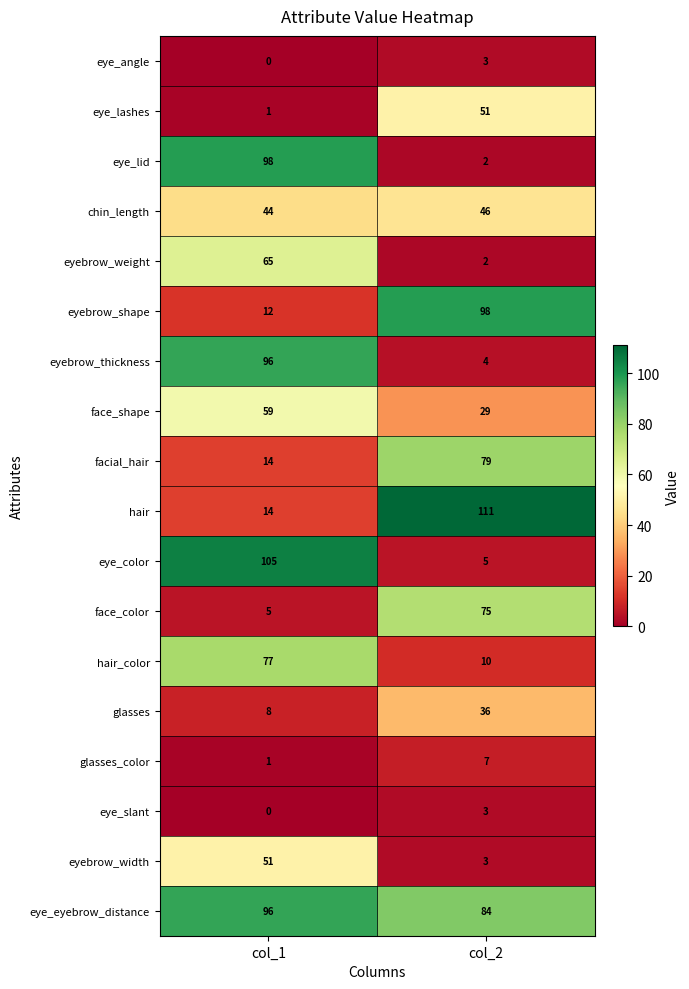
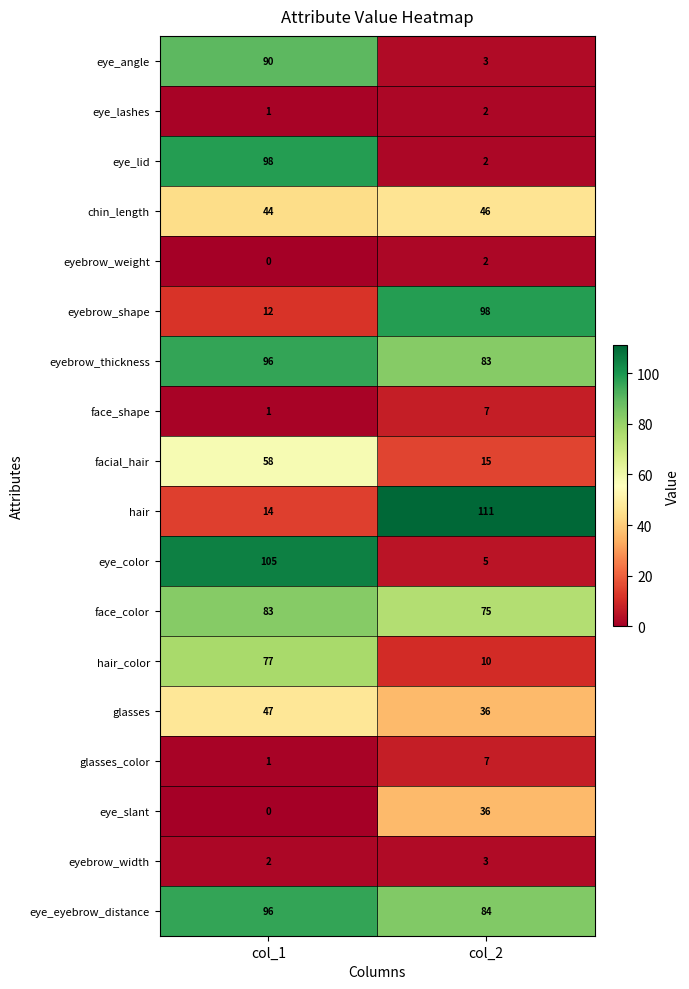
eye_angle, col_1: 0 -> 90
eye_lashes, col_2: 51 -> 2
eyebrow_weight, col_1: 65 -> 0
eyebrow_thickness, col_2: 4 -> 83
face_shape, col_1: 59 -> 1
face_shape, col_2: 29 -> 7
facial_hair, col_1: 14 -> 58
facial_hair, col_2: 79 -> 15
face_color, col_1: 5 -> 83
glasses, col_1: 8 -> 47
eye_slant, col_2: 3 -> 36
eyebrow_width, col_1: 51 -> 2
